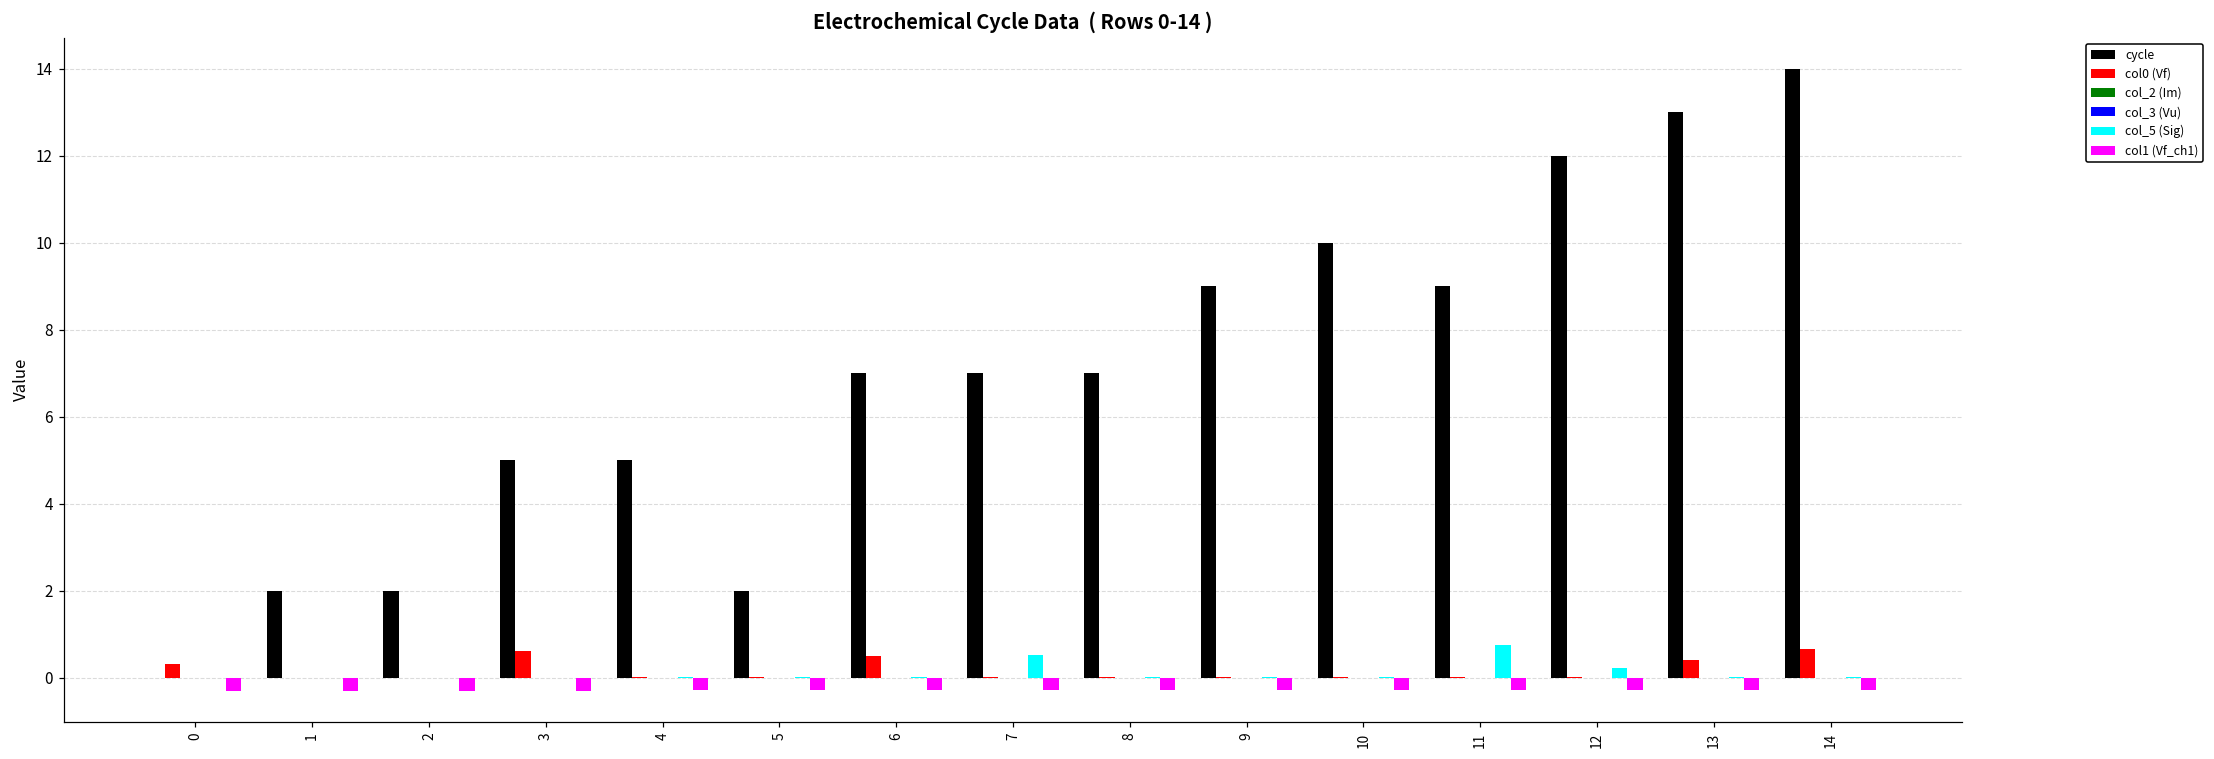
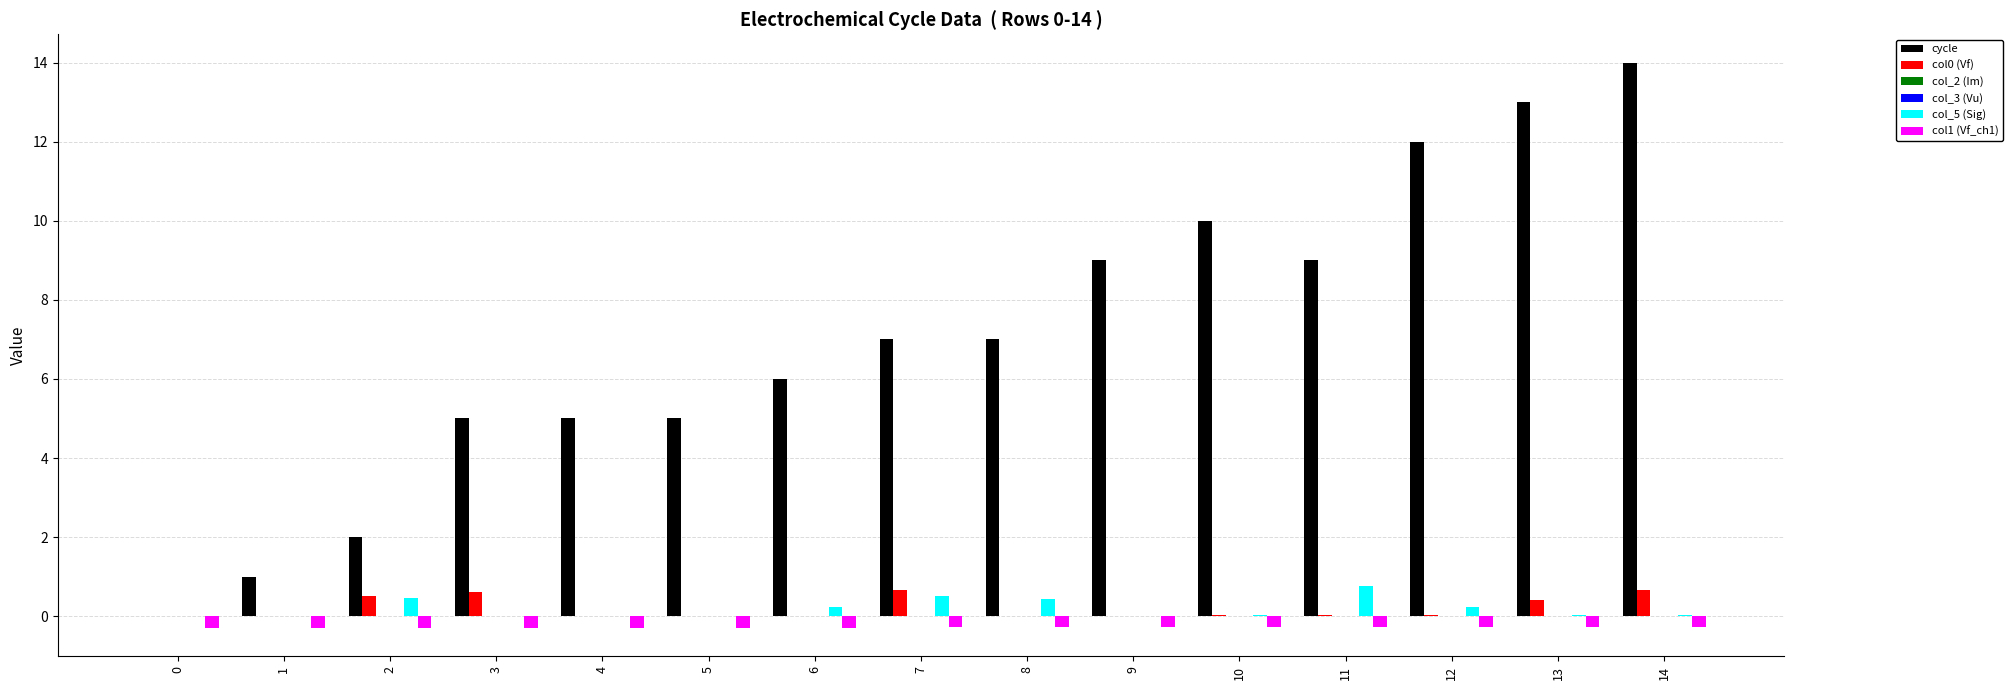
col0 (Vf), 0: 0.3 -> 0.0
cycle, 1: 2 -> 1
col0 (Vf), 2: 0.0 -> 0.5
col_5 (Sig), 2: 0.0 -> 0.5
cycle, 5: 2 -> 5
cycle, 6: 7 -> 6
col0 (Vf), 6: 0.5 -> 0.0
col_5 (Sig), 6: 0.0 -> 0.2
col0 (Vf), 7: 0.0 -> 0.7
col_5 (Sig), 8: 0.0 -> 0.4
